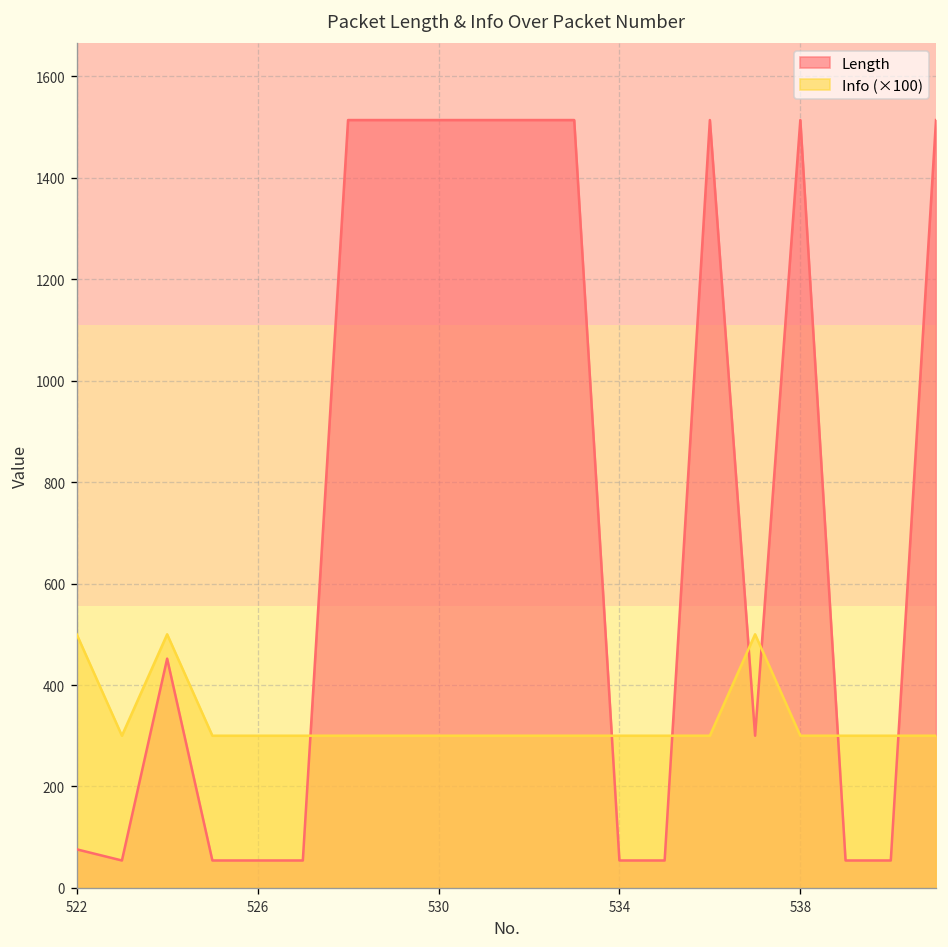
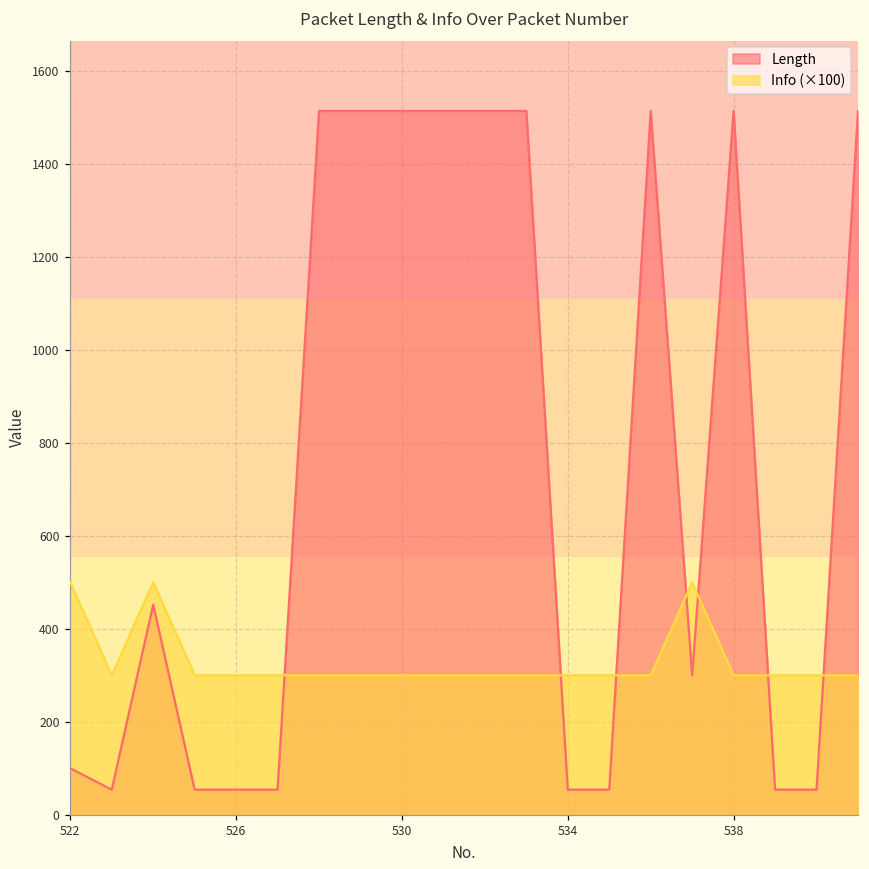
Length, 522: 80 -> 100
